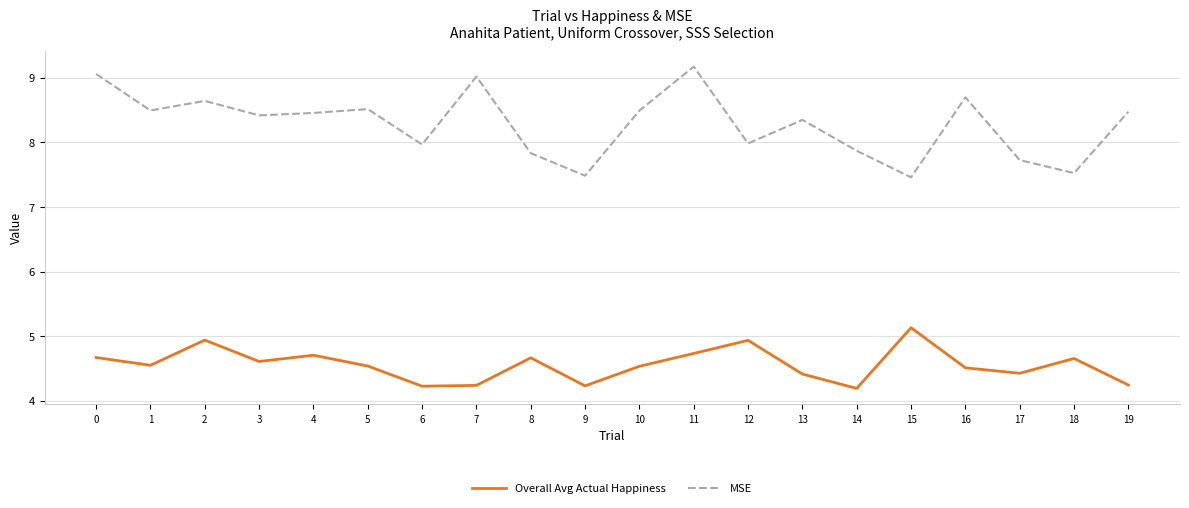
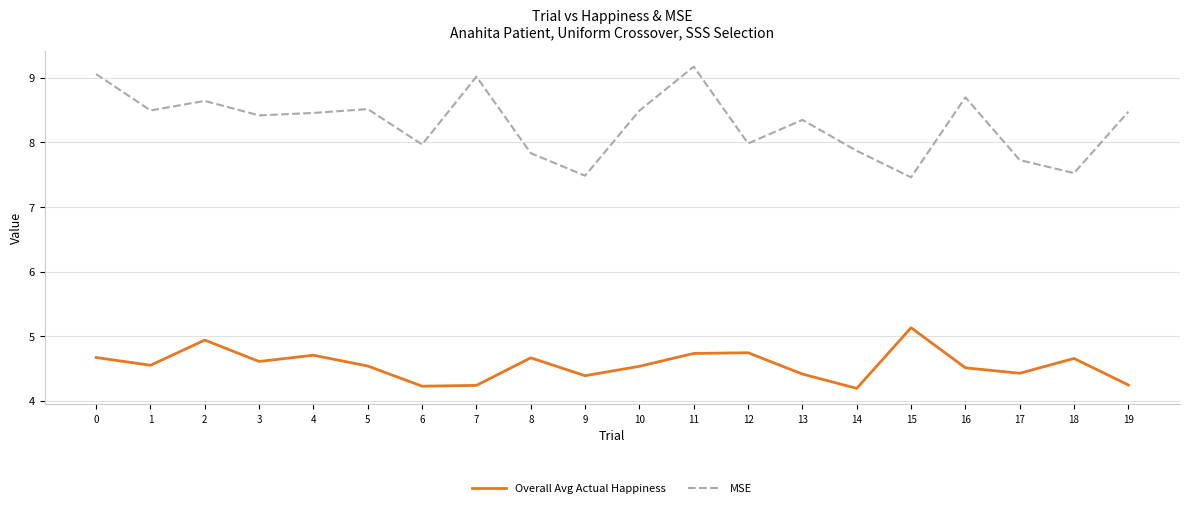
Overall Avg Actual Happiness, 9: 4.2 -> 4.4
Overall Avg Actual Happiness, 12: 4.9 -> 4.7
